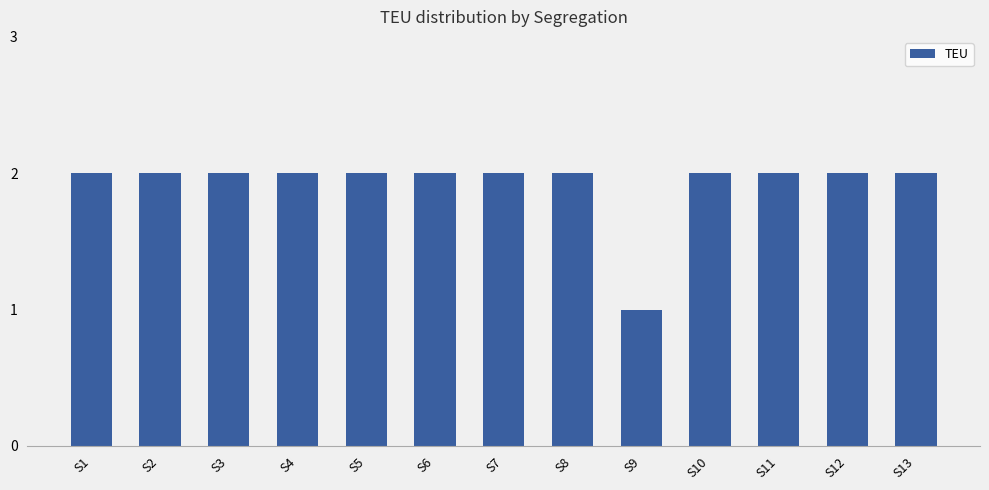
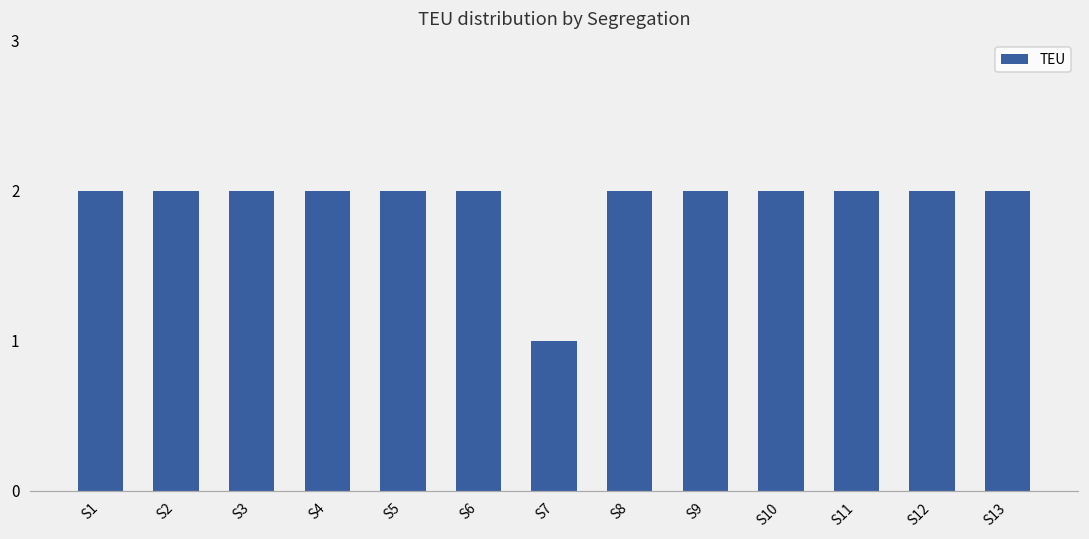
S7: 2 -> 1
S9: 1 -> 2
